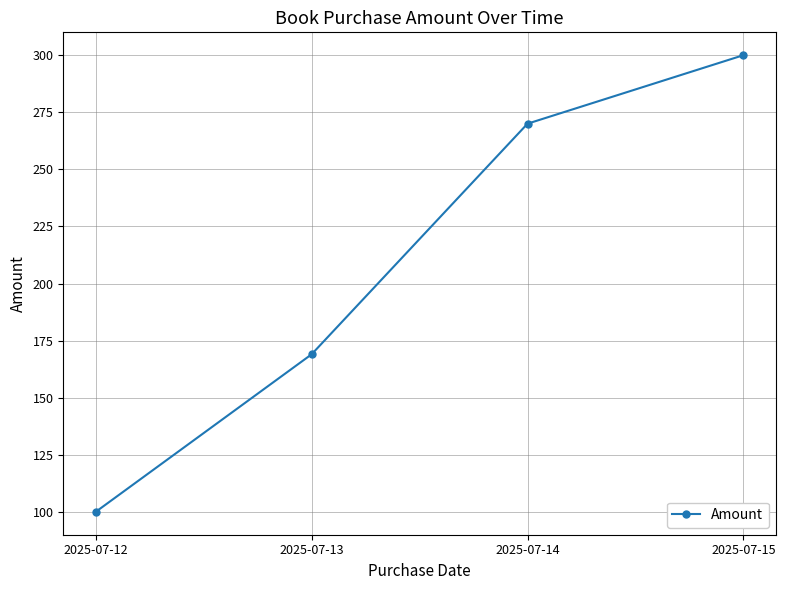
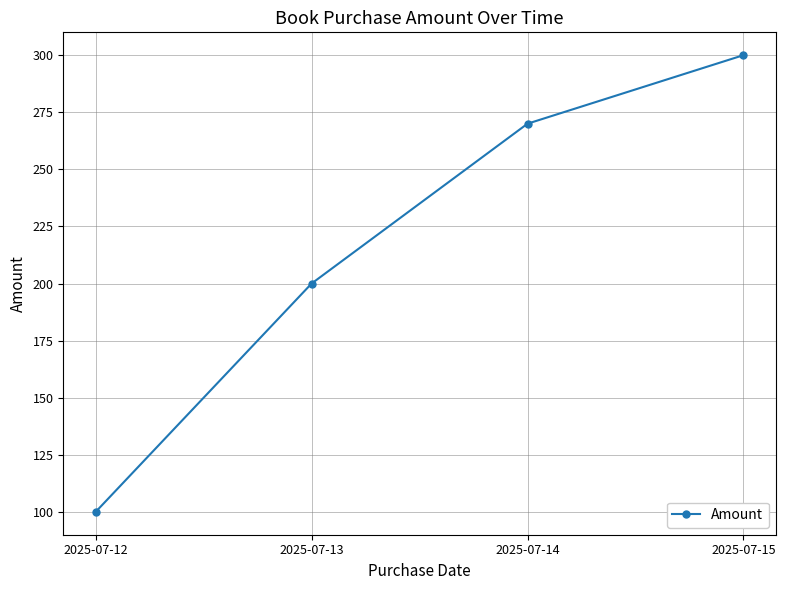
2025-07-13: 169 -> 200
